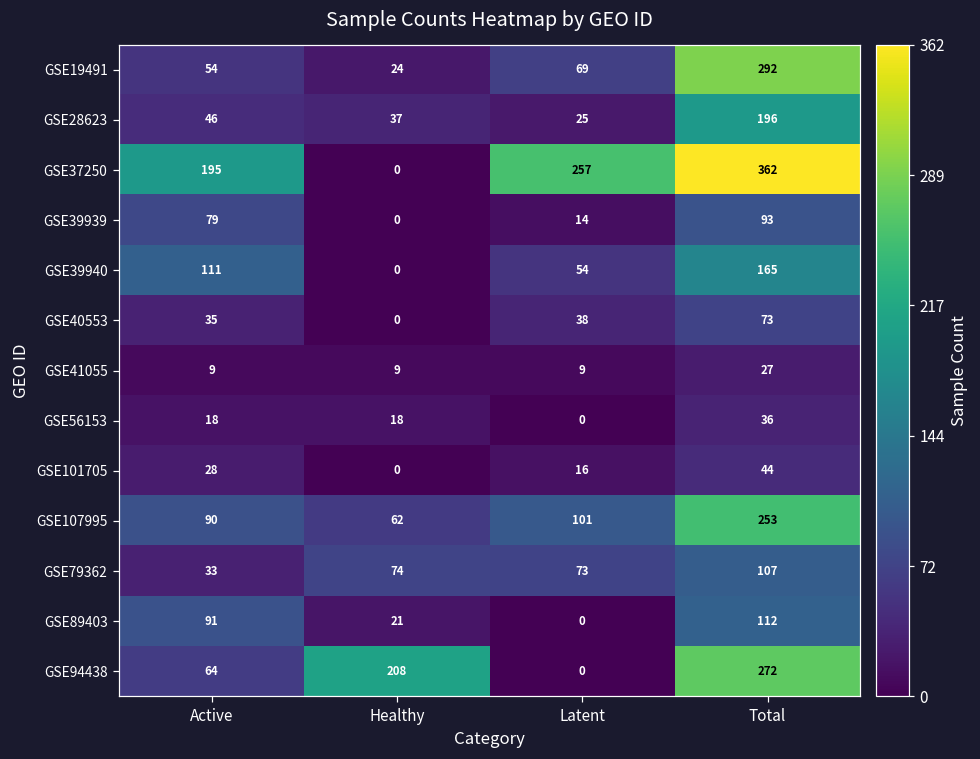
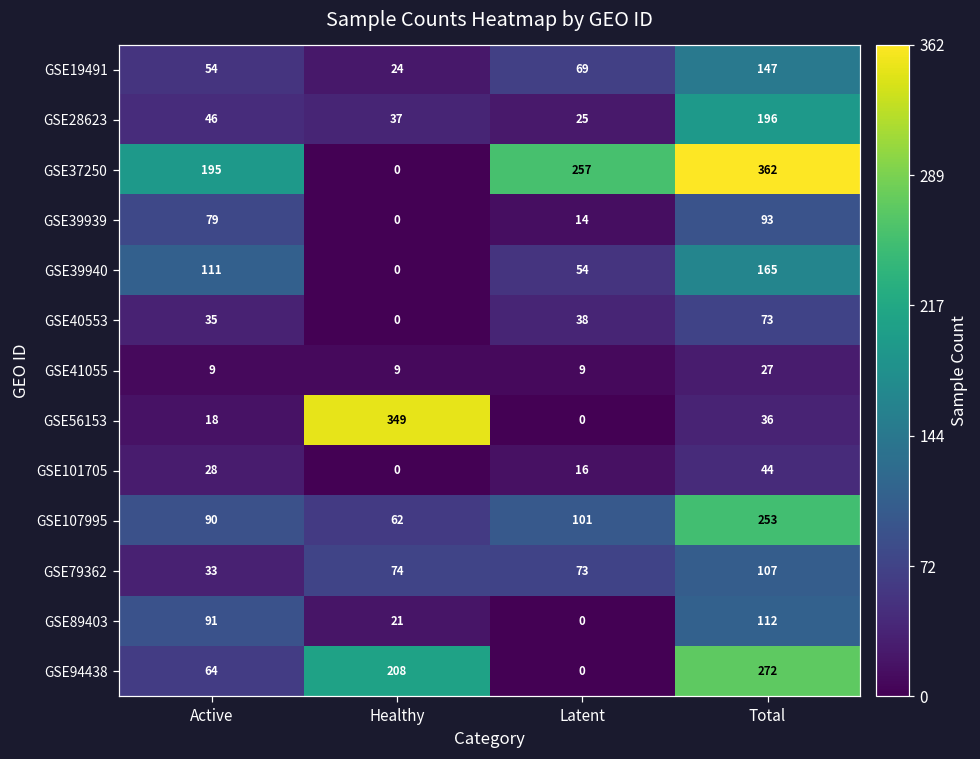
GSE19491, Total: 292 -> 147
GSE56153, Healthy: 18 -> 349
